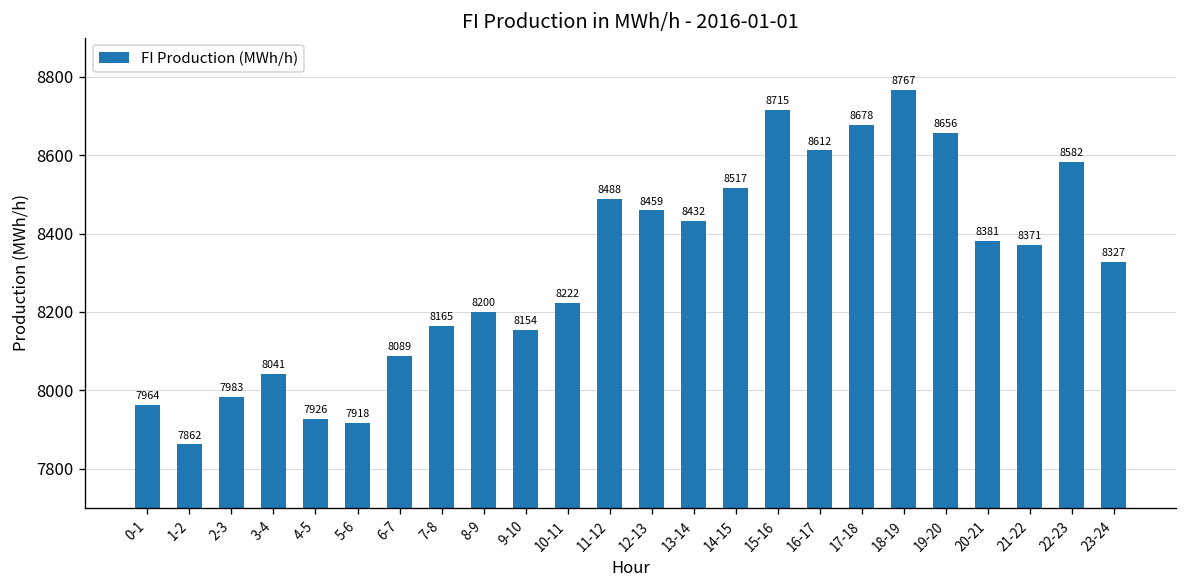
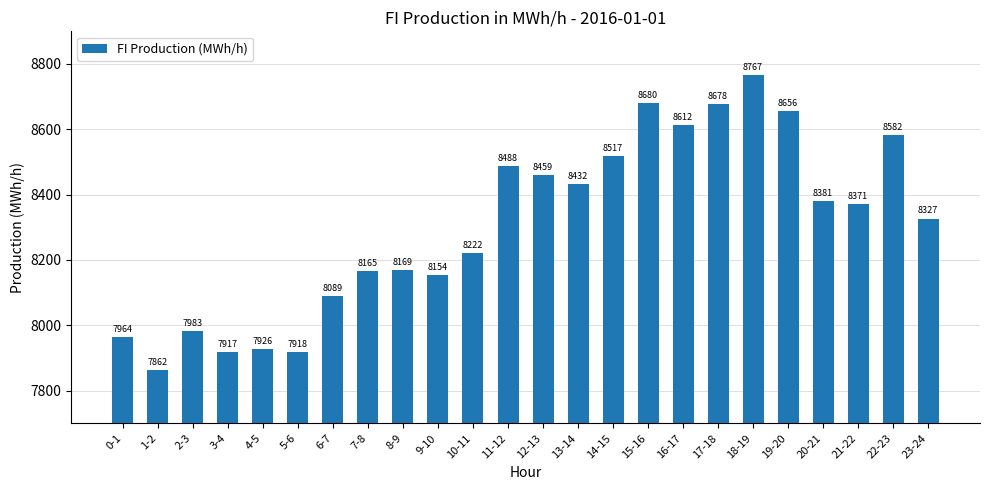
3-4: 8041 -> 7917
8-9: 8200 -> 8169
15-16: 8715 -> 8680
